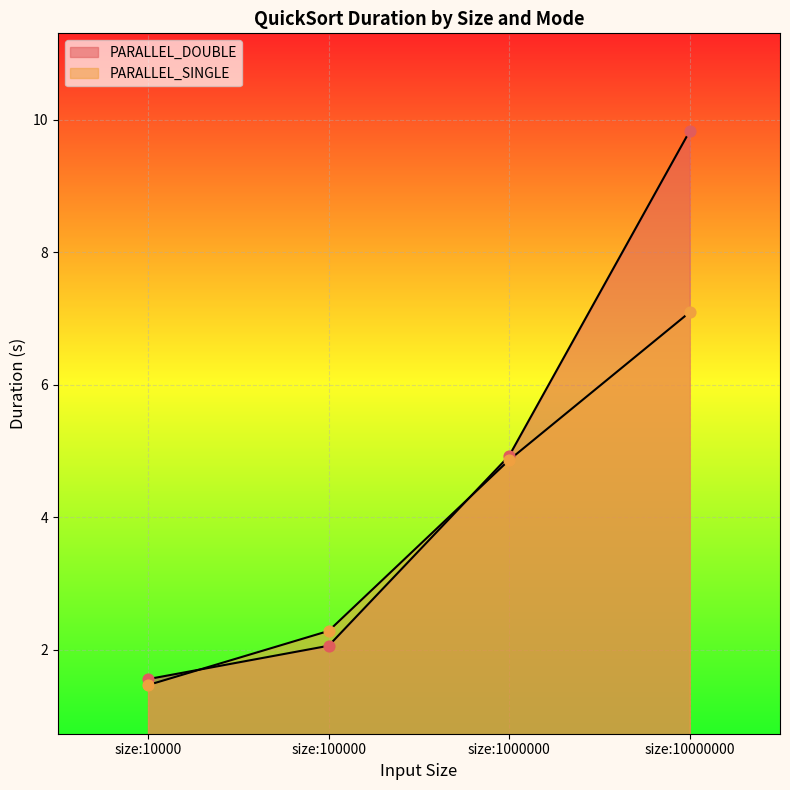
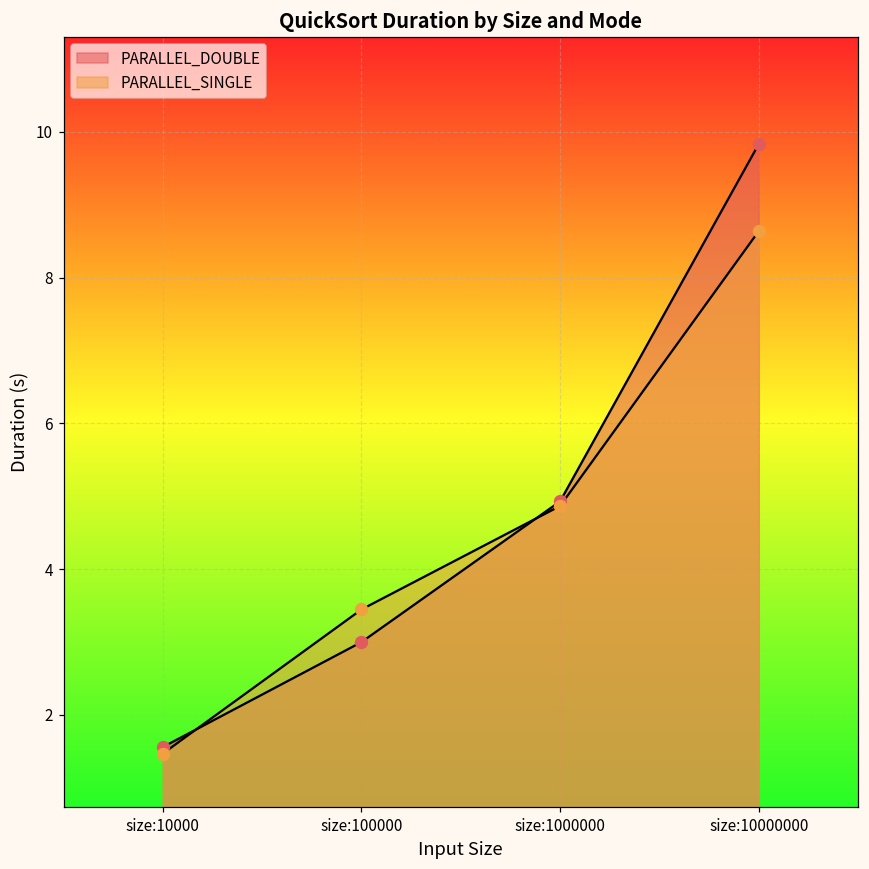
PARALLEL_DOUBLE, size:100000: 2.1 -> 3.0
PARALLEL_SINGLE, size:100000: 2.3 -> 3.4
PARALLEL_SINGLE, size:10000000: 7.1 -> 8.6
